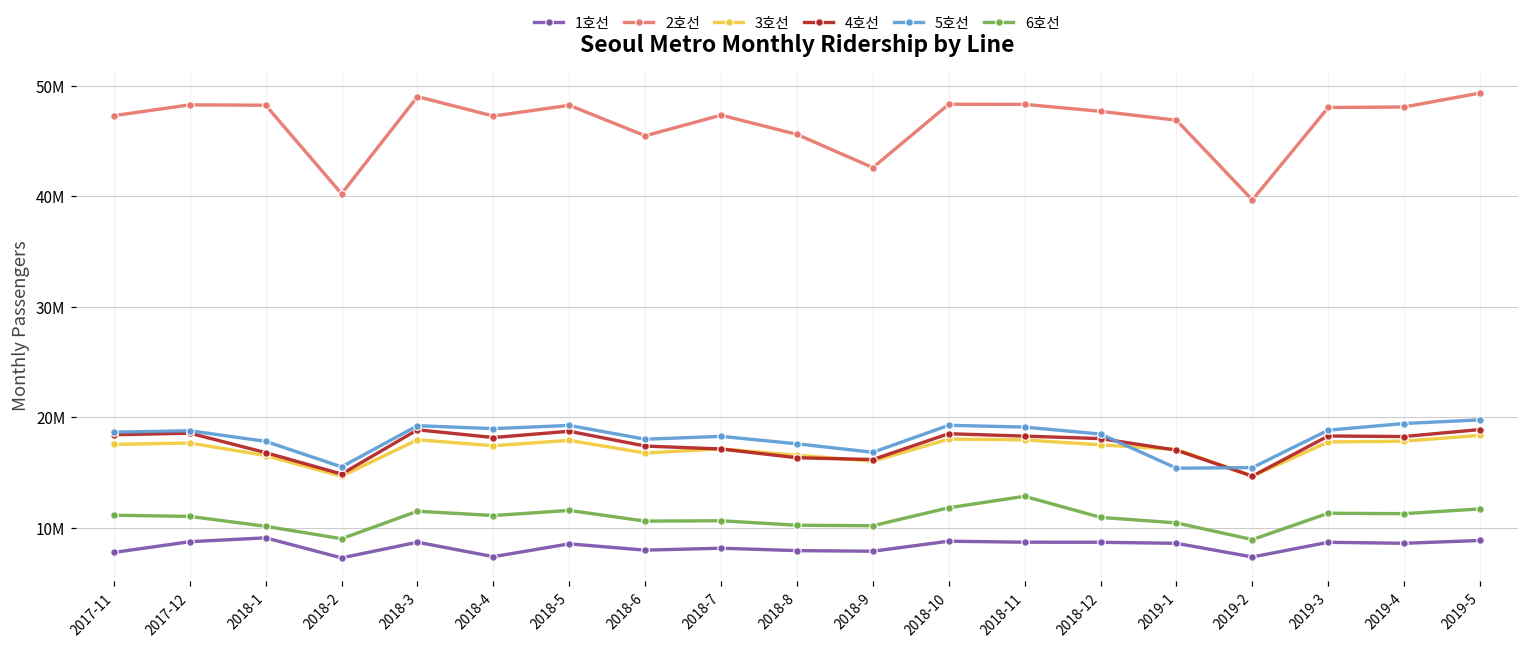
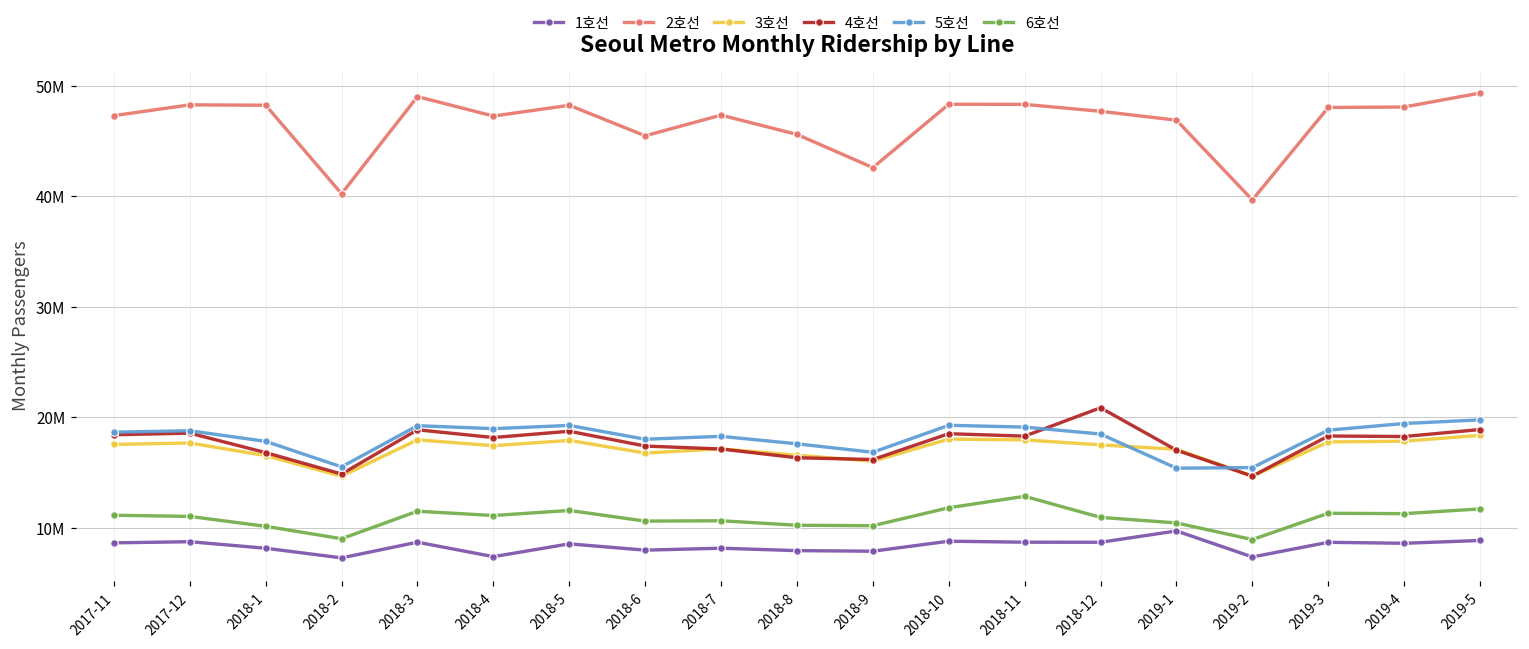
1호선, 2017-11: 7800000 -> 8600000
1호선, 2018-1: 9100000 -> 8100000
4호선, 2018-12: 18100000 -> 20900000
1호선, 2019-1: 8600000 -> 9700000
